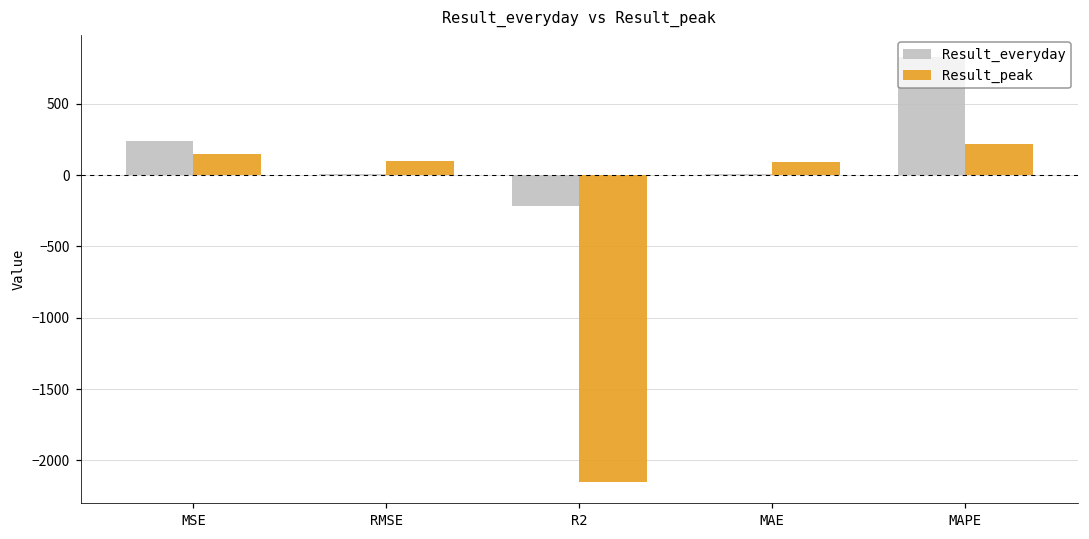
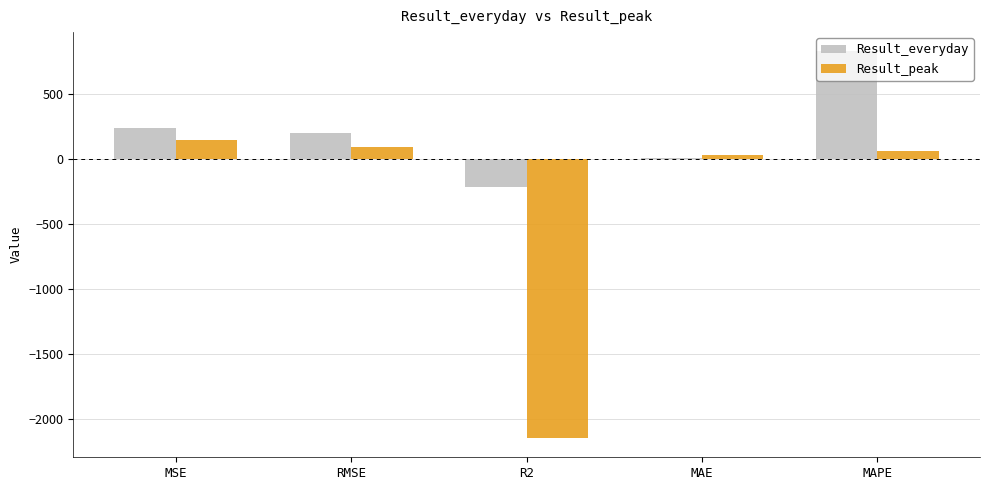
Result_everyday, RMSE: 10 -> 200
Result_peak, MAE: 90 -> 30
Result_peak, MAPE: 210 -> 60
